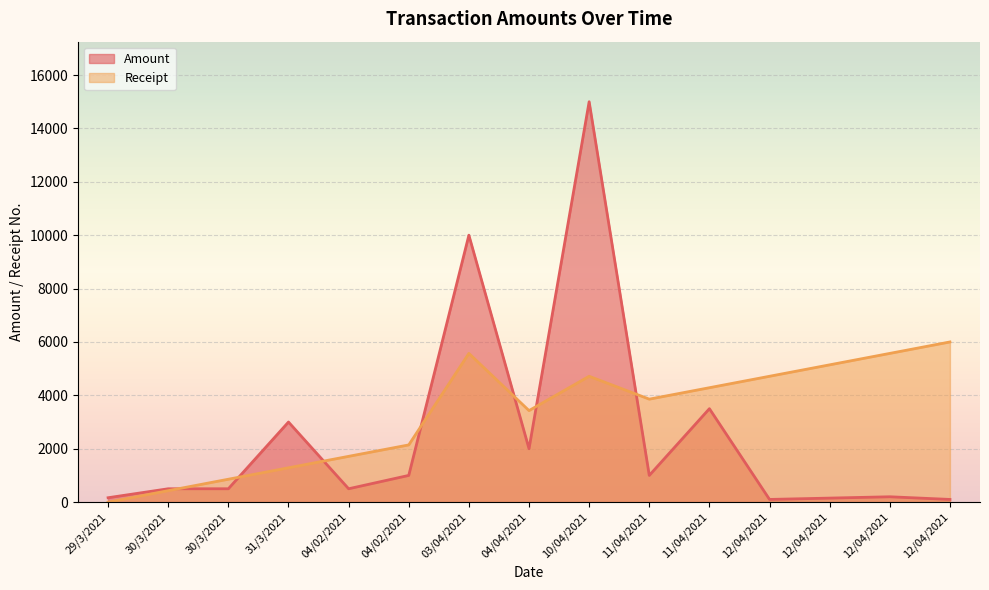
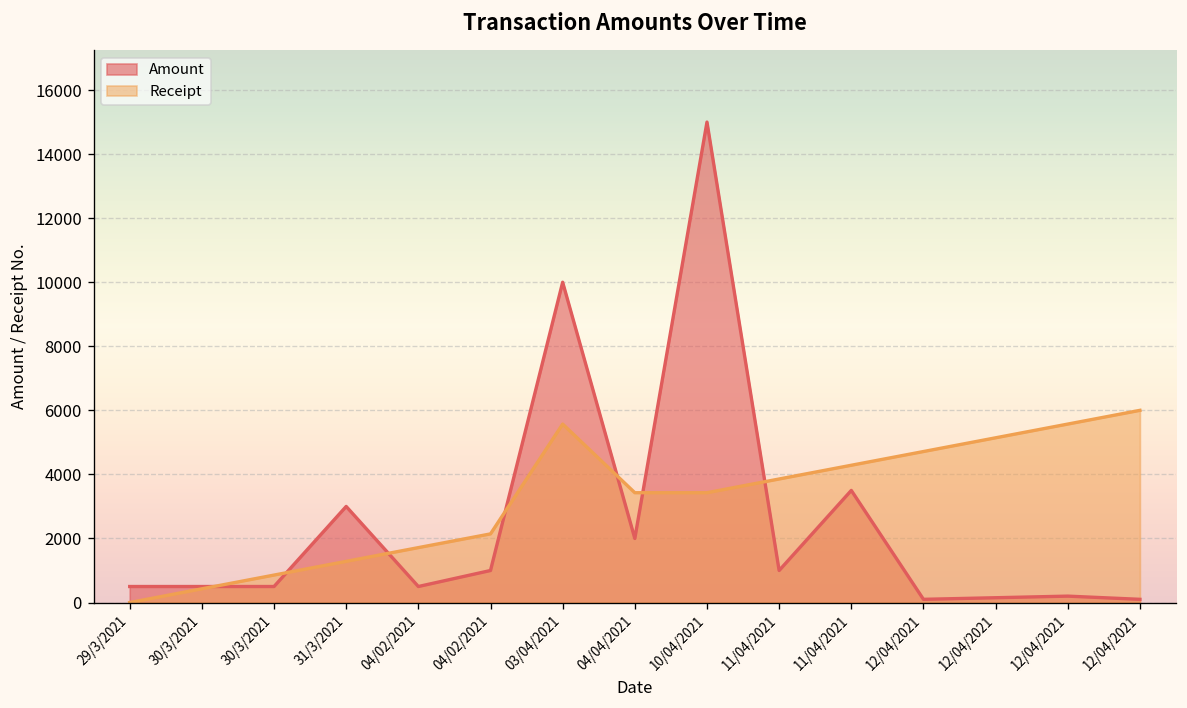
Amount, 29/3/2021: 200 -> 500
Receipt, 10/04/2021: 4700 -> 3400
